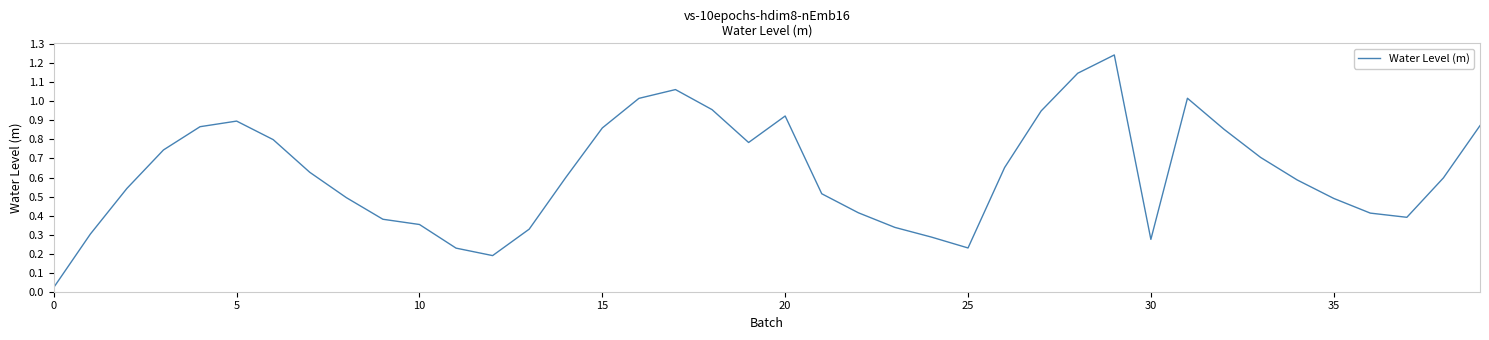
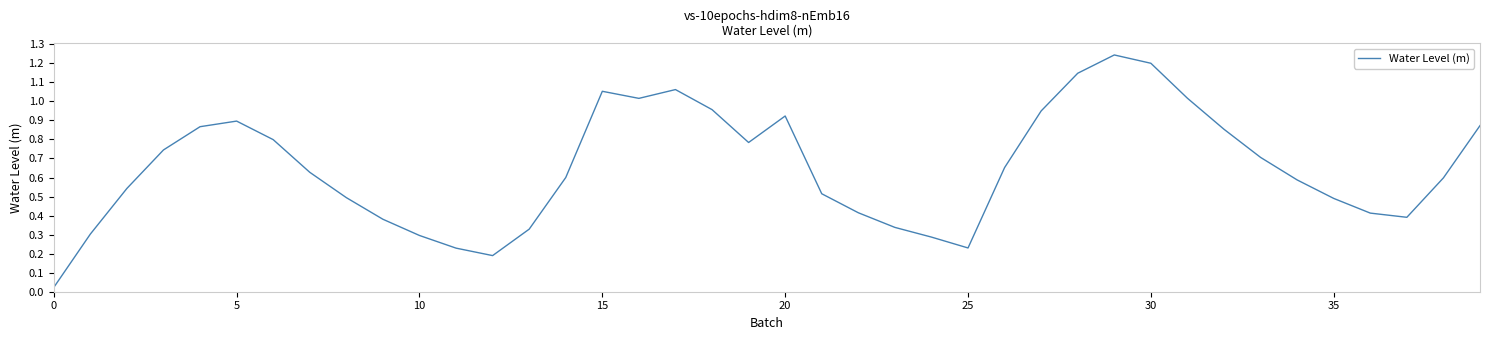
10: 0.35 -> 0.30
15: 0.86 -> 1.05
30: 0.27 -> 1.20
